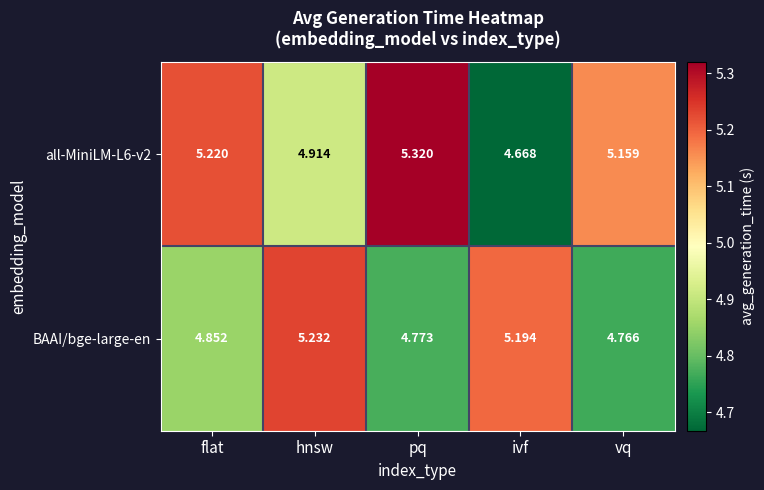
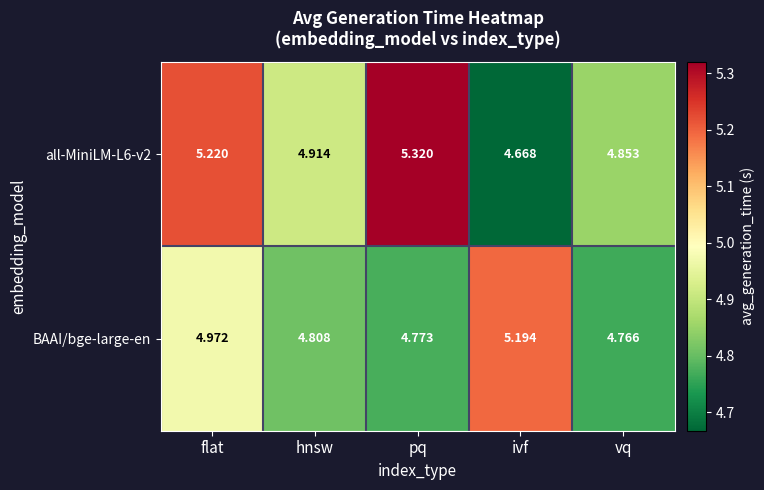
all-MiniLM-L6-v2, vq: 5.159 -> 4.853
BAAI/bge-large-en, flat: 4.852 -> 4.972
BAAI/bge-large-en, hnsw: 5.232 -> 4.808
